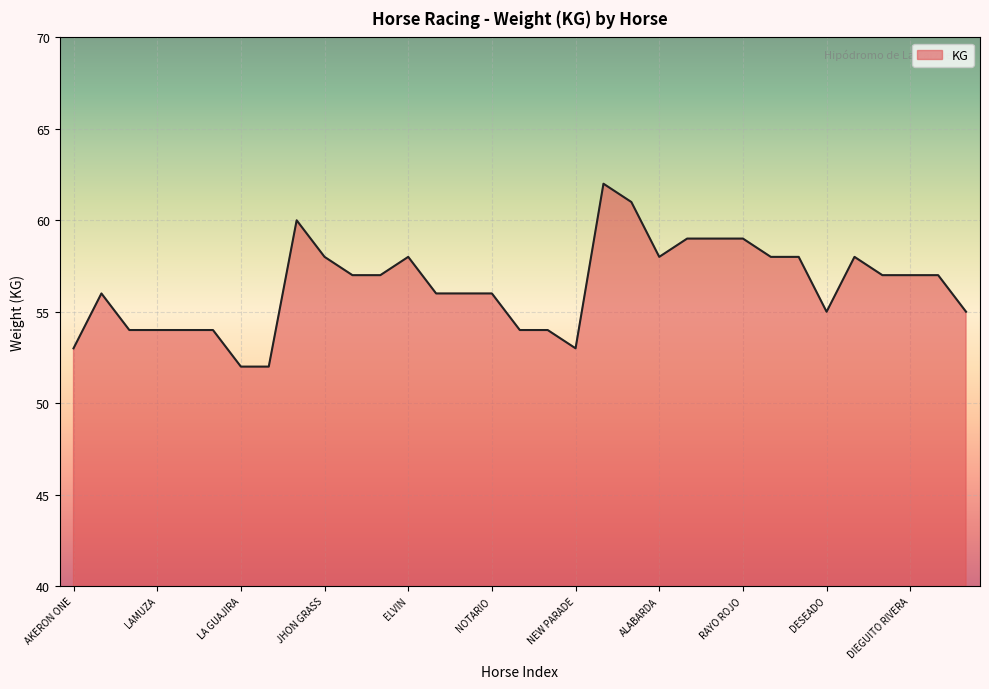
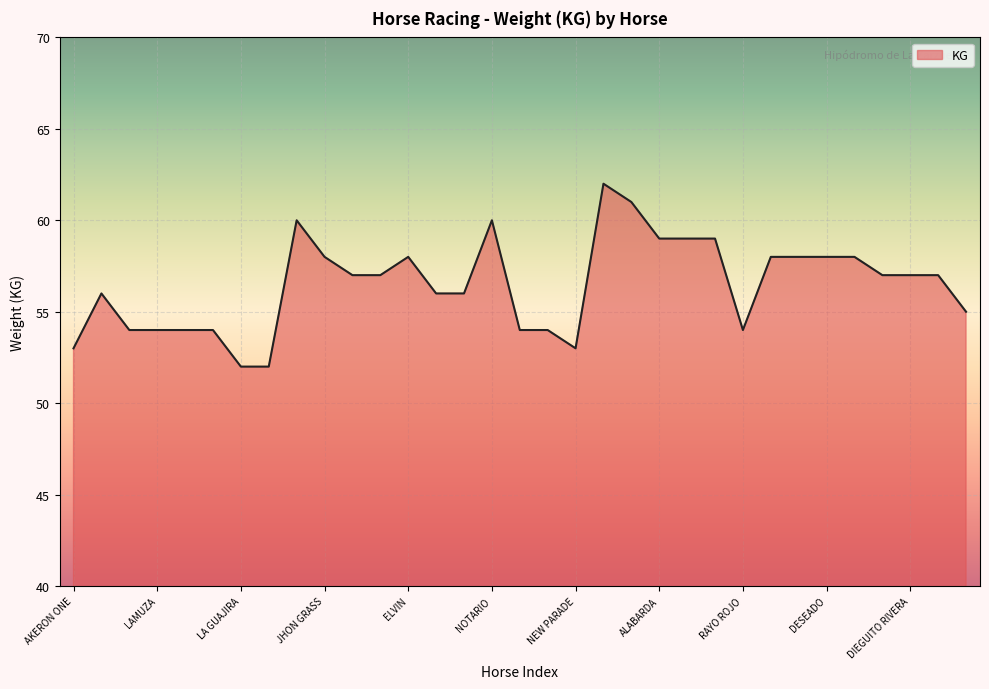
NOTARIO: 56 -> 60
ALABARDA: 58 -> 59
RAYO ROJO: 59 -> 54
DESEADO: 55 -> 58
